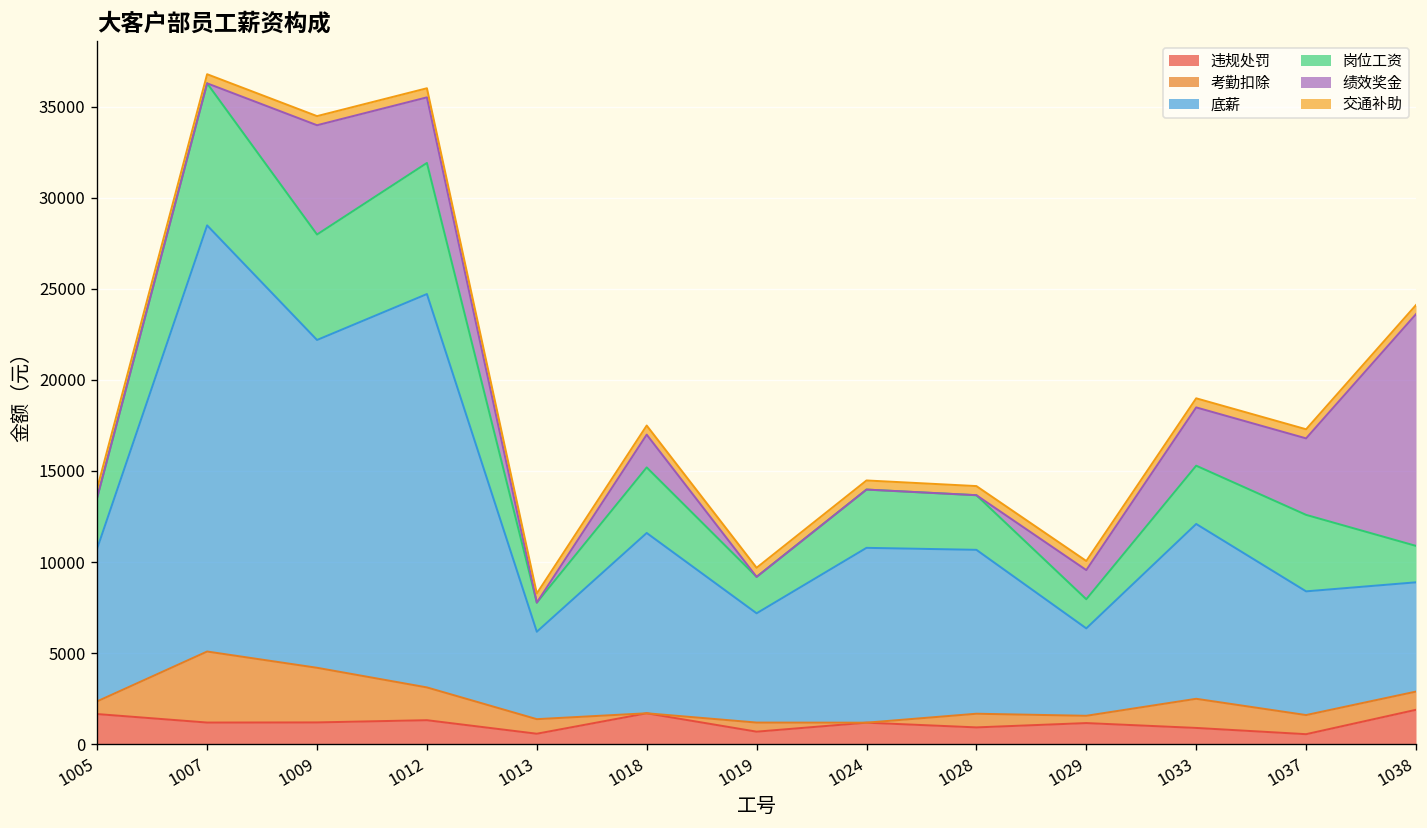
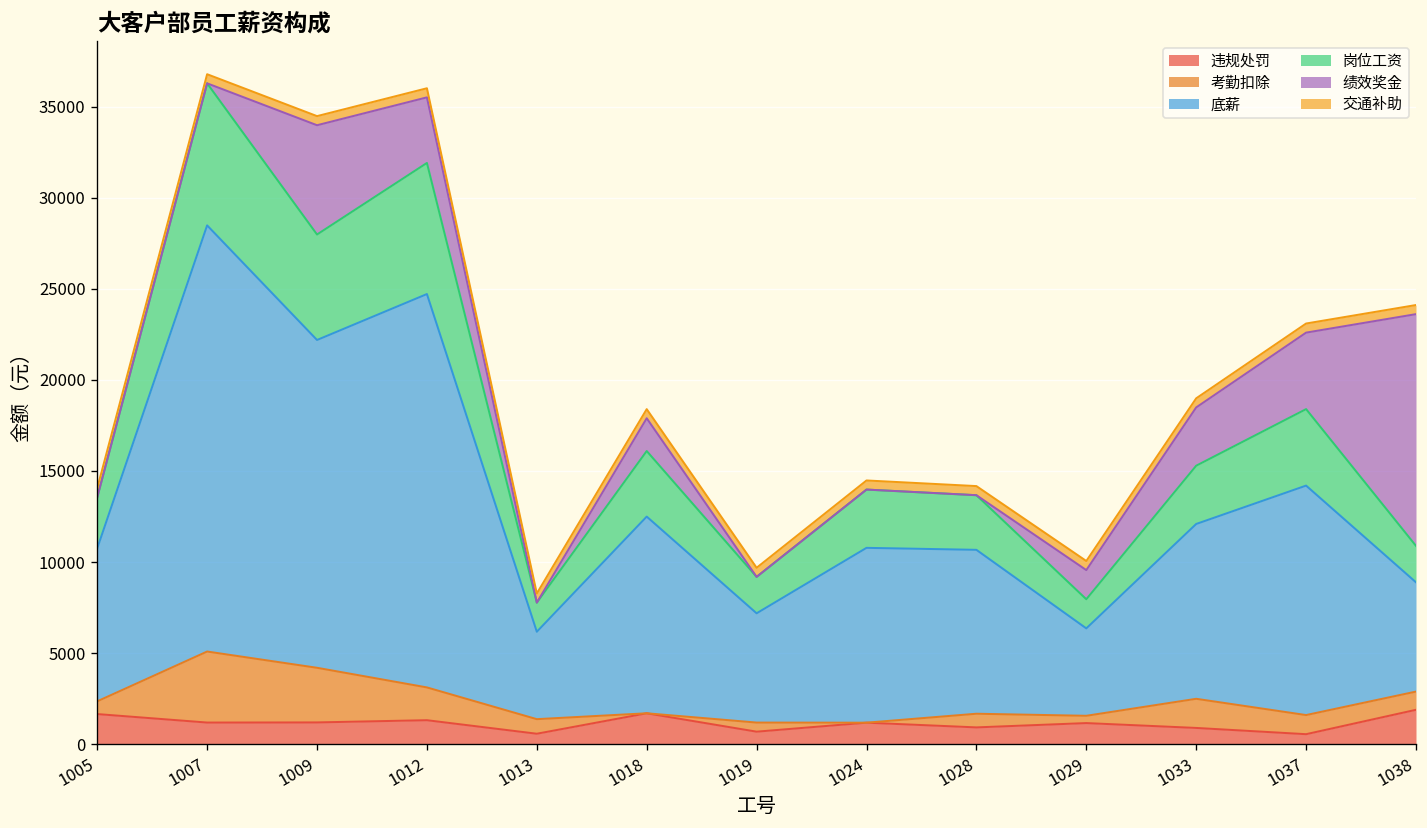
底薪, 1018: 9900 -> 10800
底薪, 1037: 6800 -> 12600
